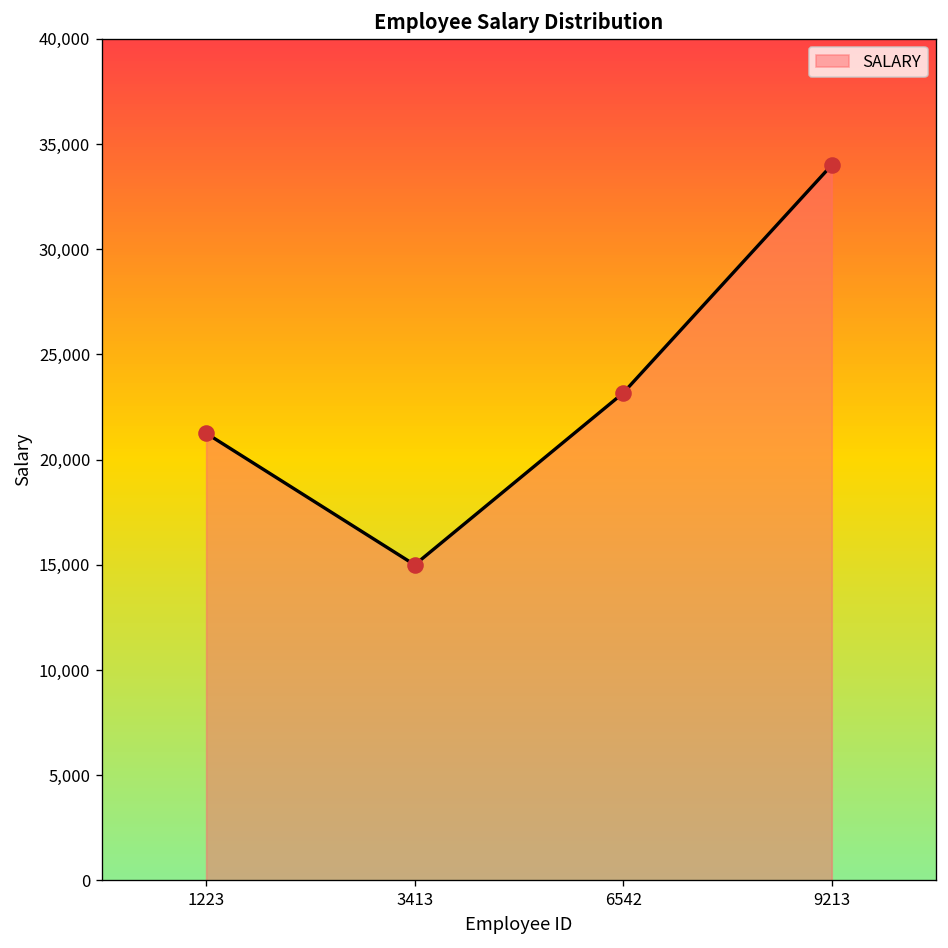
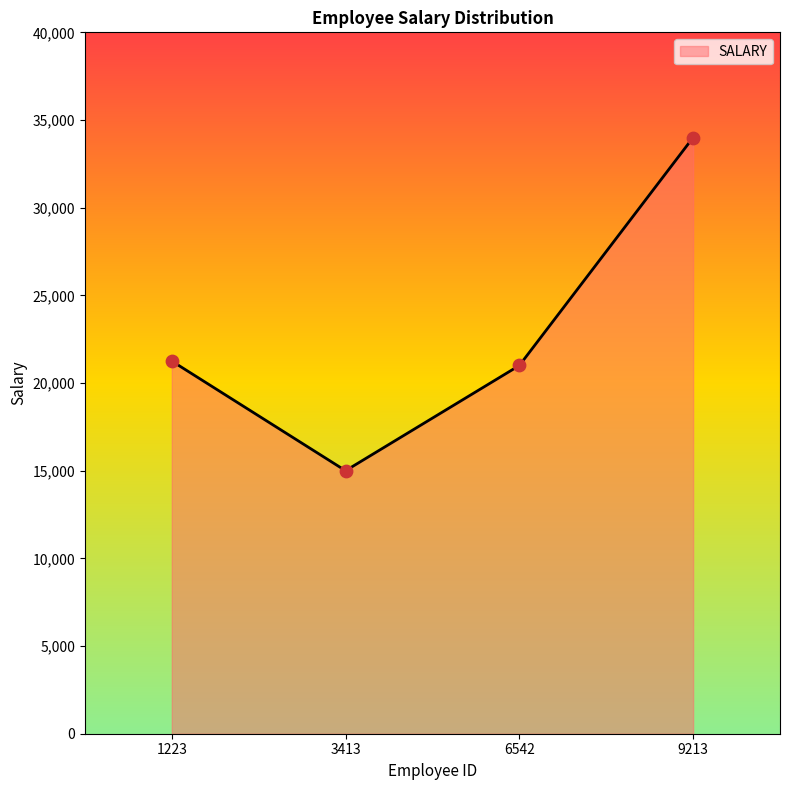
6542: 23,200 -> 21,000
